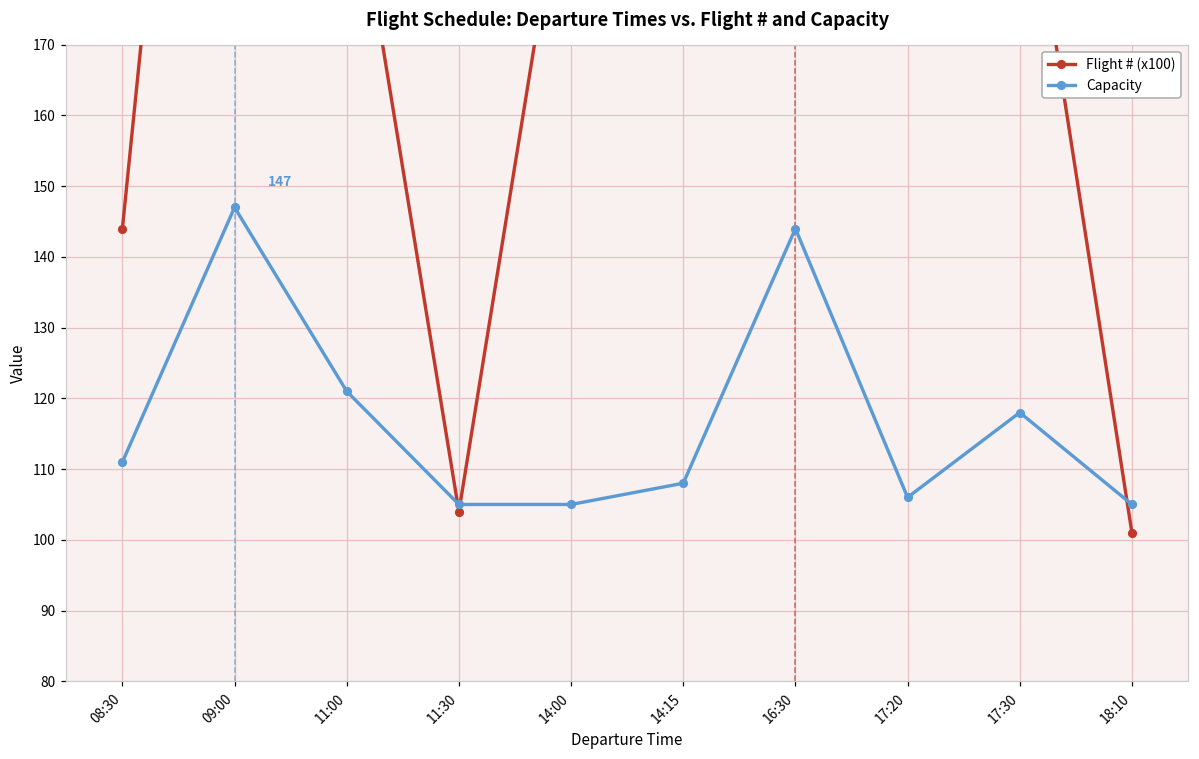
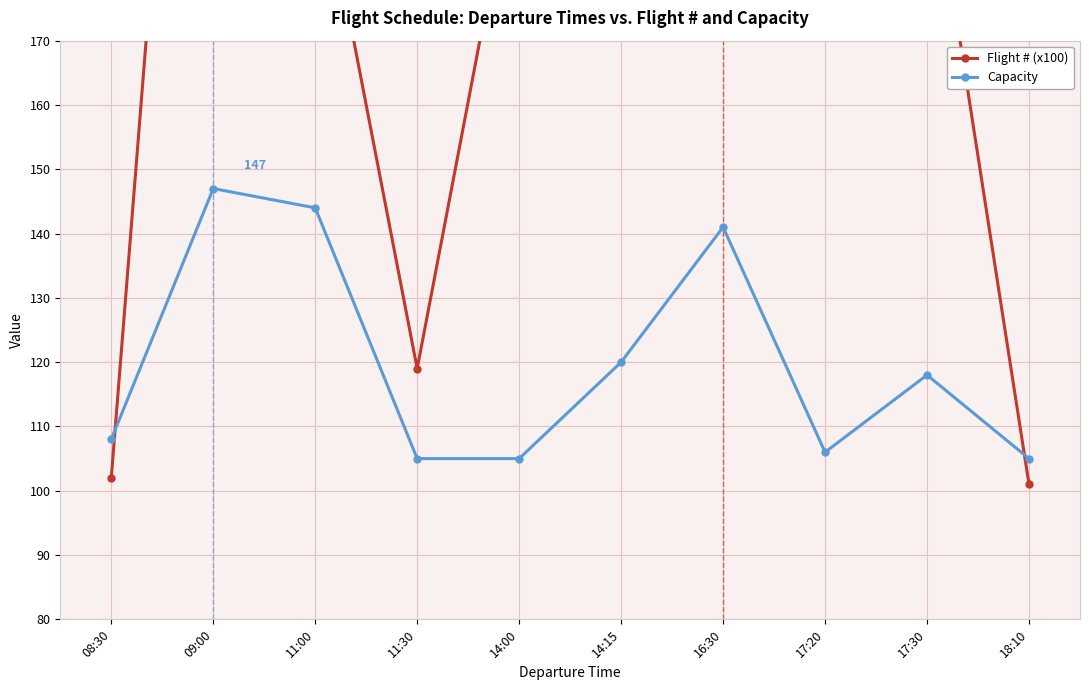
Flight # (x100), 08:30: 144 -> 102
Capacity, 08:30: 111 -> 108
Capacity, 11:00: 121 -> 144
Flight # (x100), 11:30: 104 -> 119
Capacity, 14:15: 108 -> 120
Capacity, 16:30: 144 -> 141
